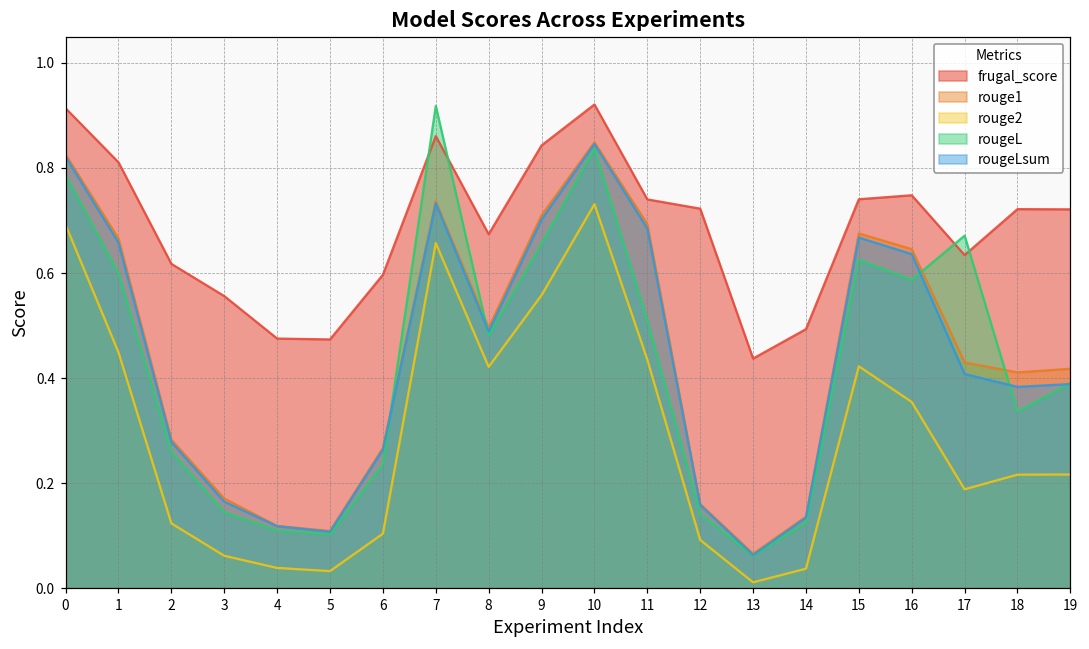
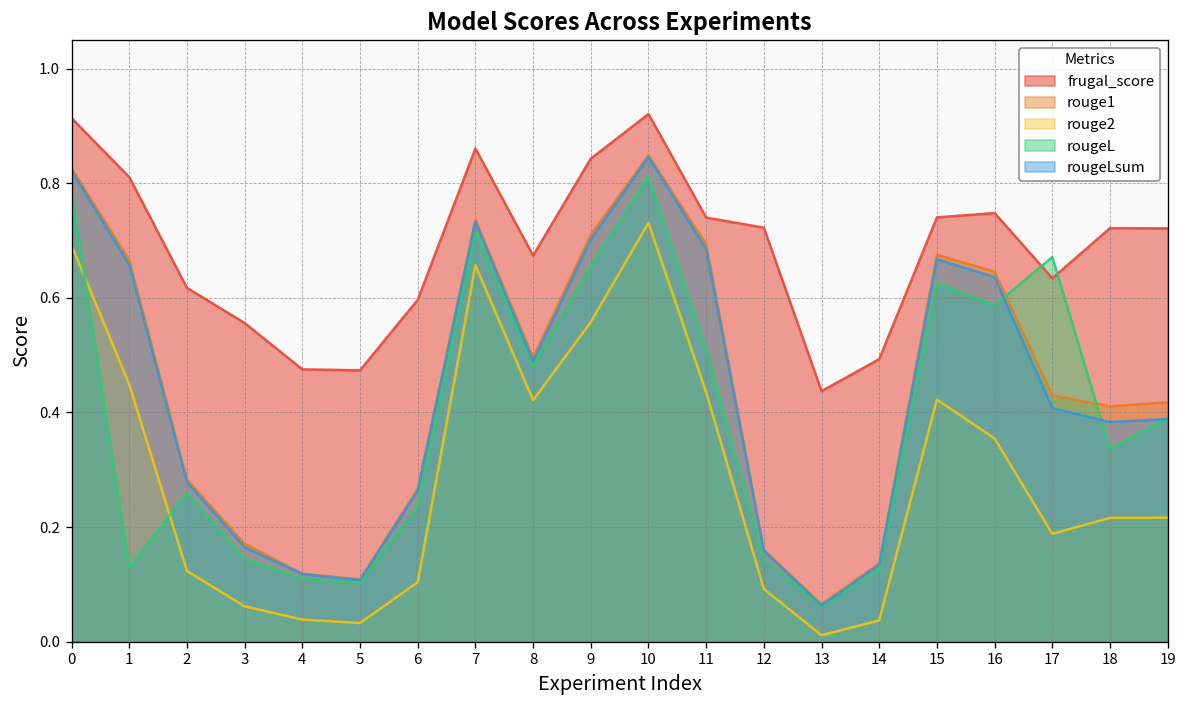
rougeL, 1: 0.60 -> 0.13
rougeL, 7: 0.92 -> 0.71
rougeL, 10: 0.84 -> 0.81
